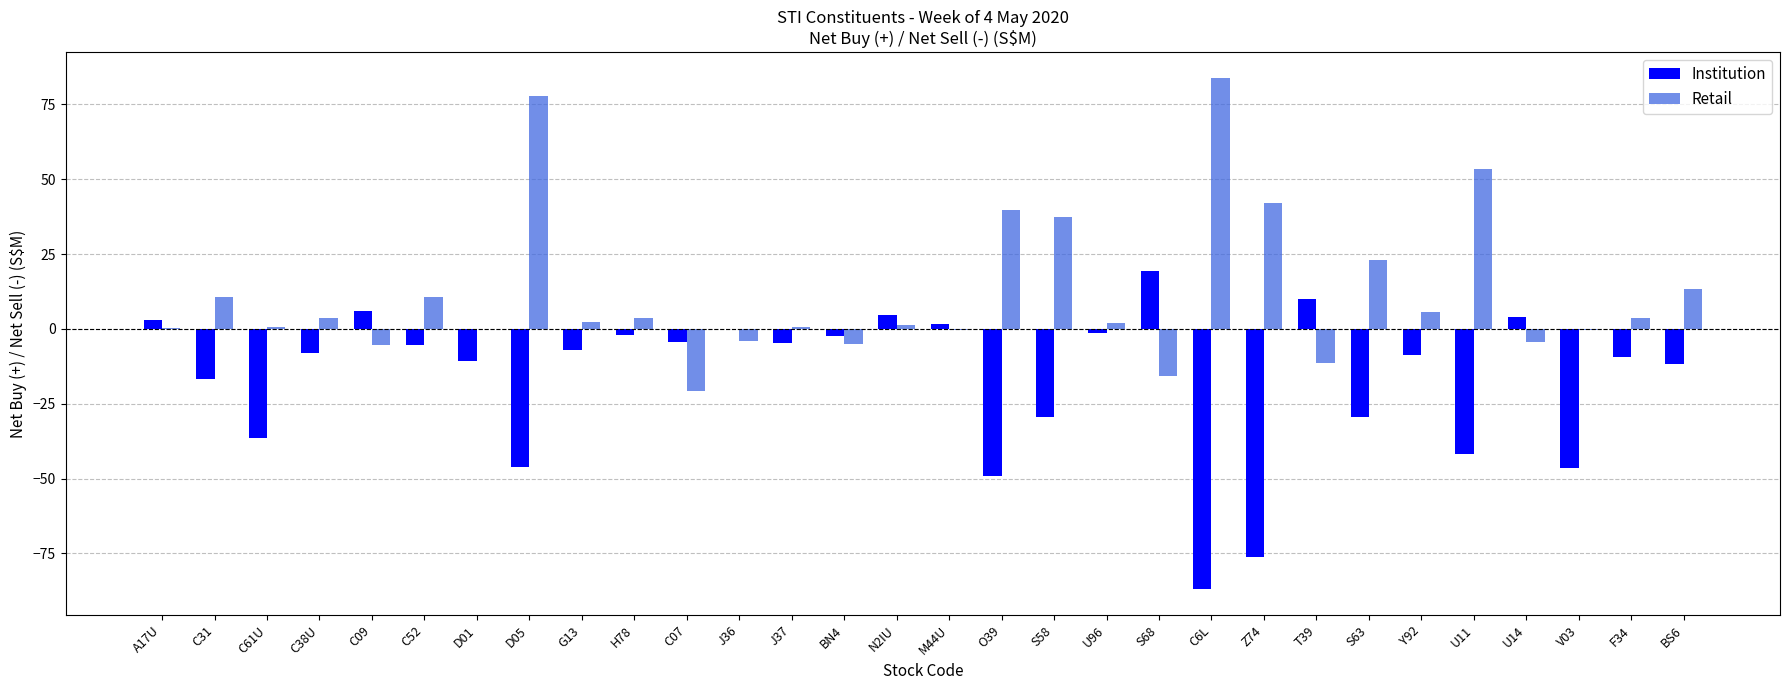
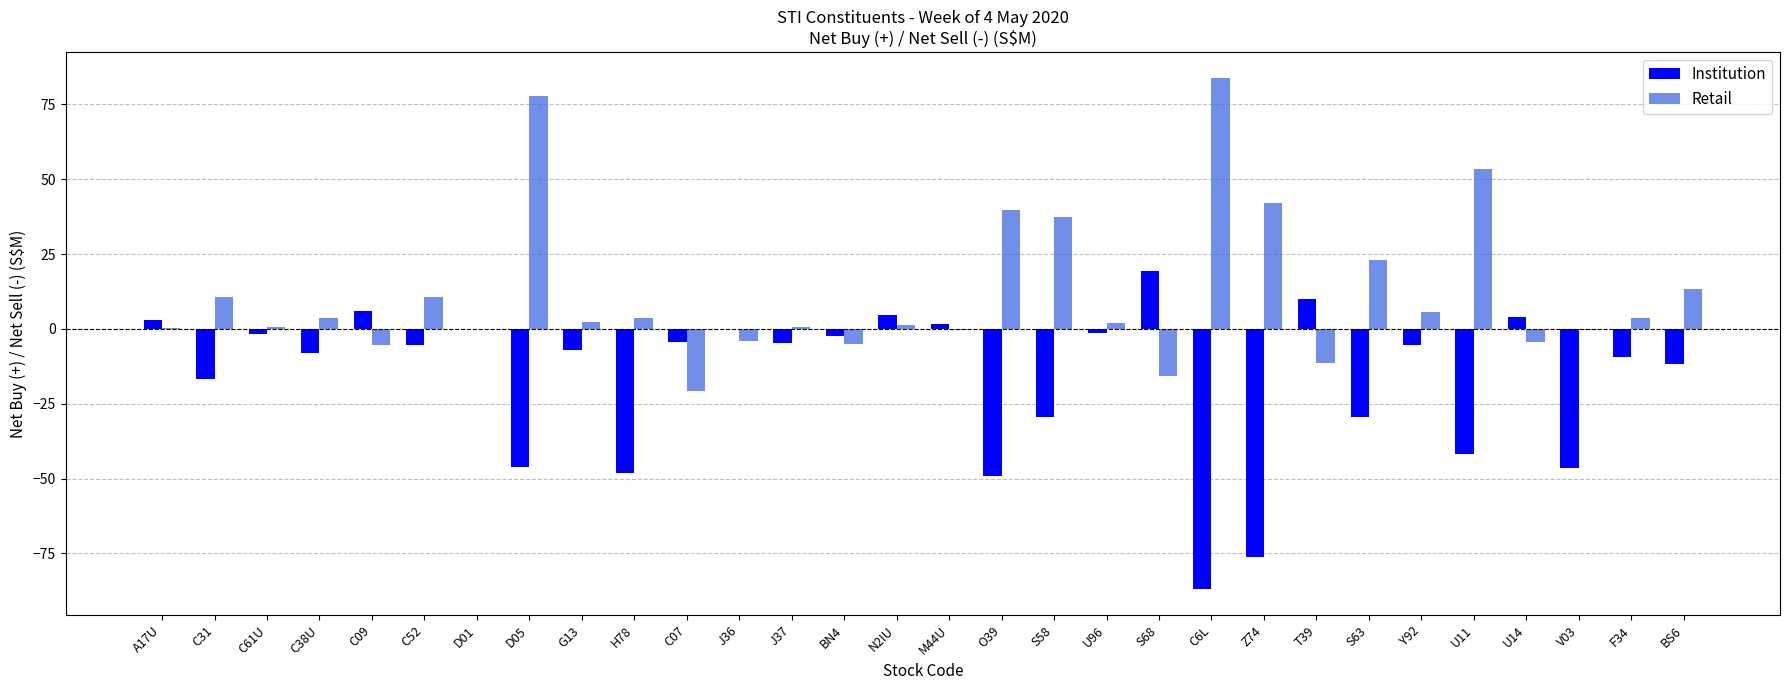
Institution, C61U: -37 -> -2
Institution, D01: -11 -> 0
Institution, H78: -2 -> -48
Institution, Y92: -9 -> -5
